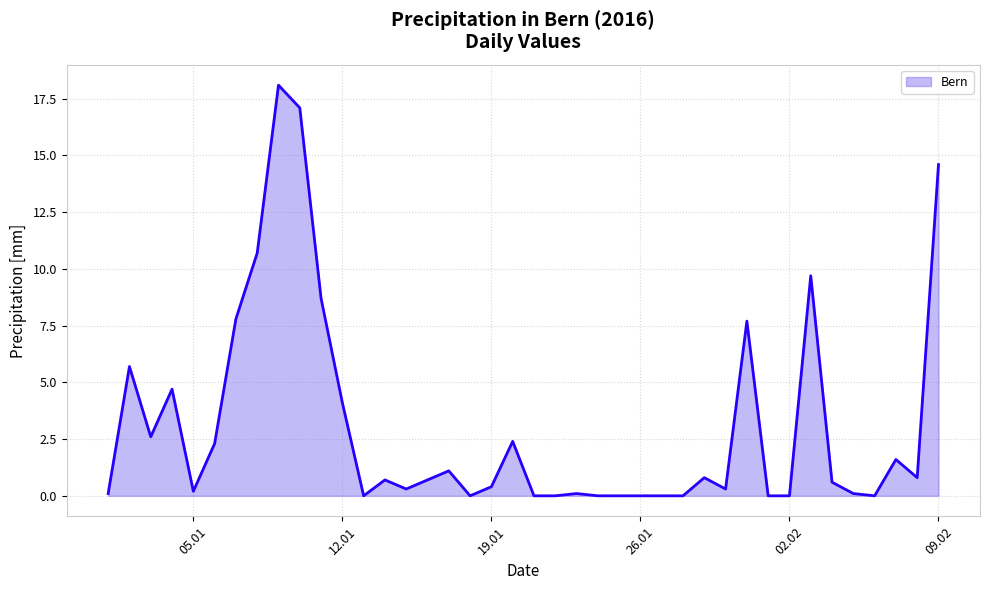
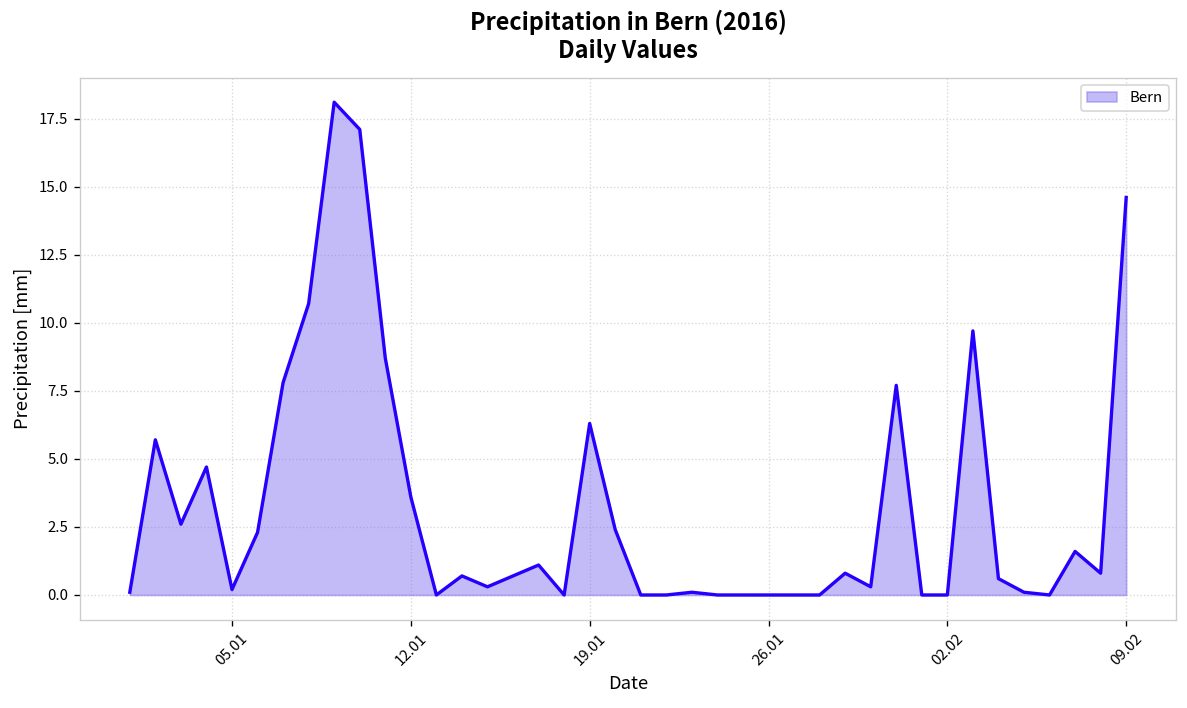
12.01: 4.1 -> 3.6
19.01: 0.4 -> 6.3
